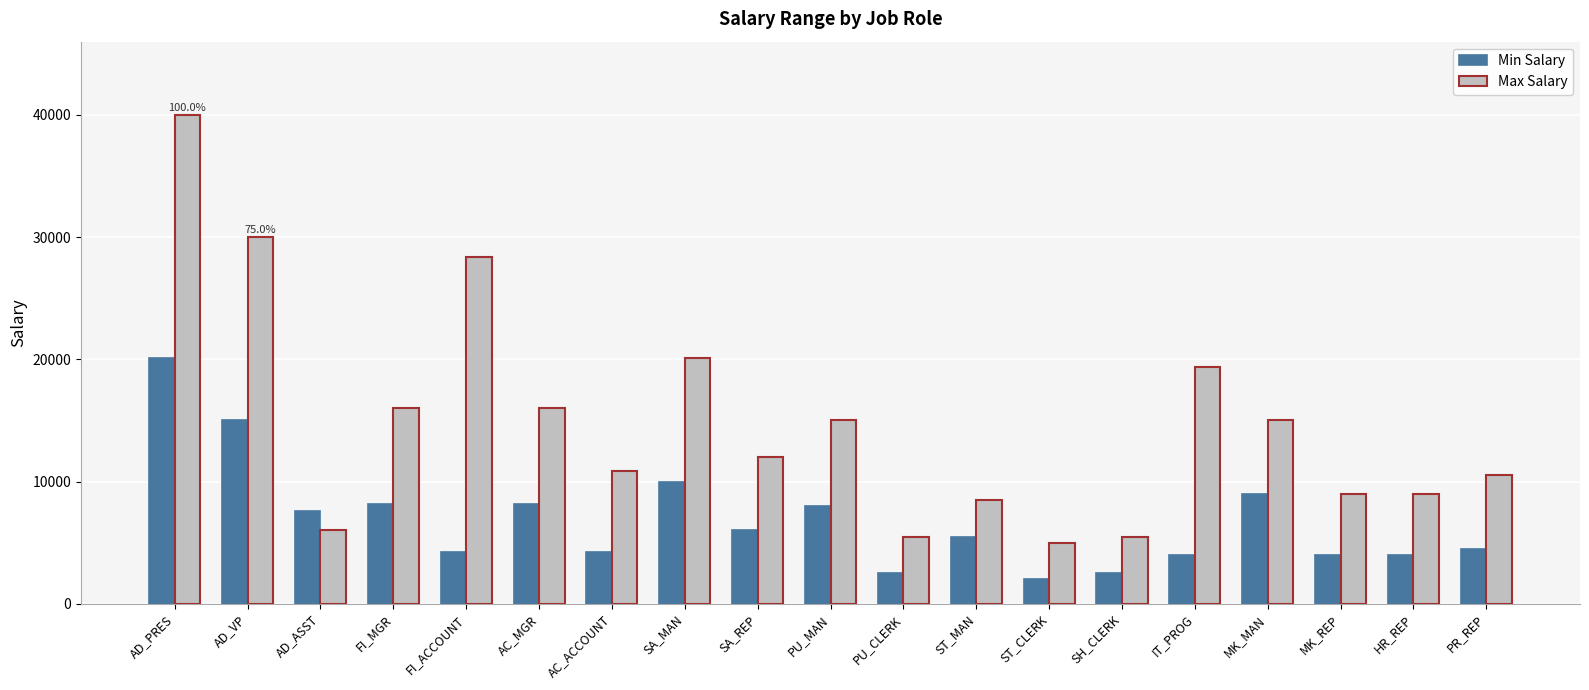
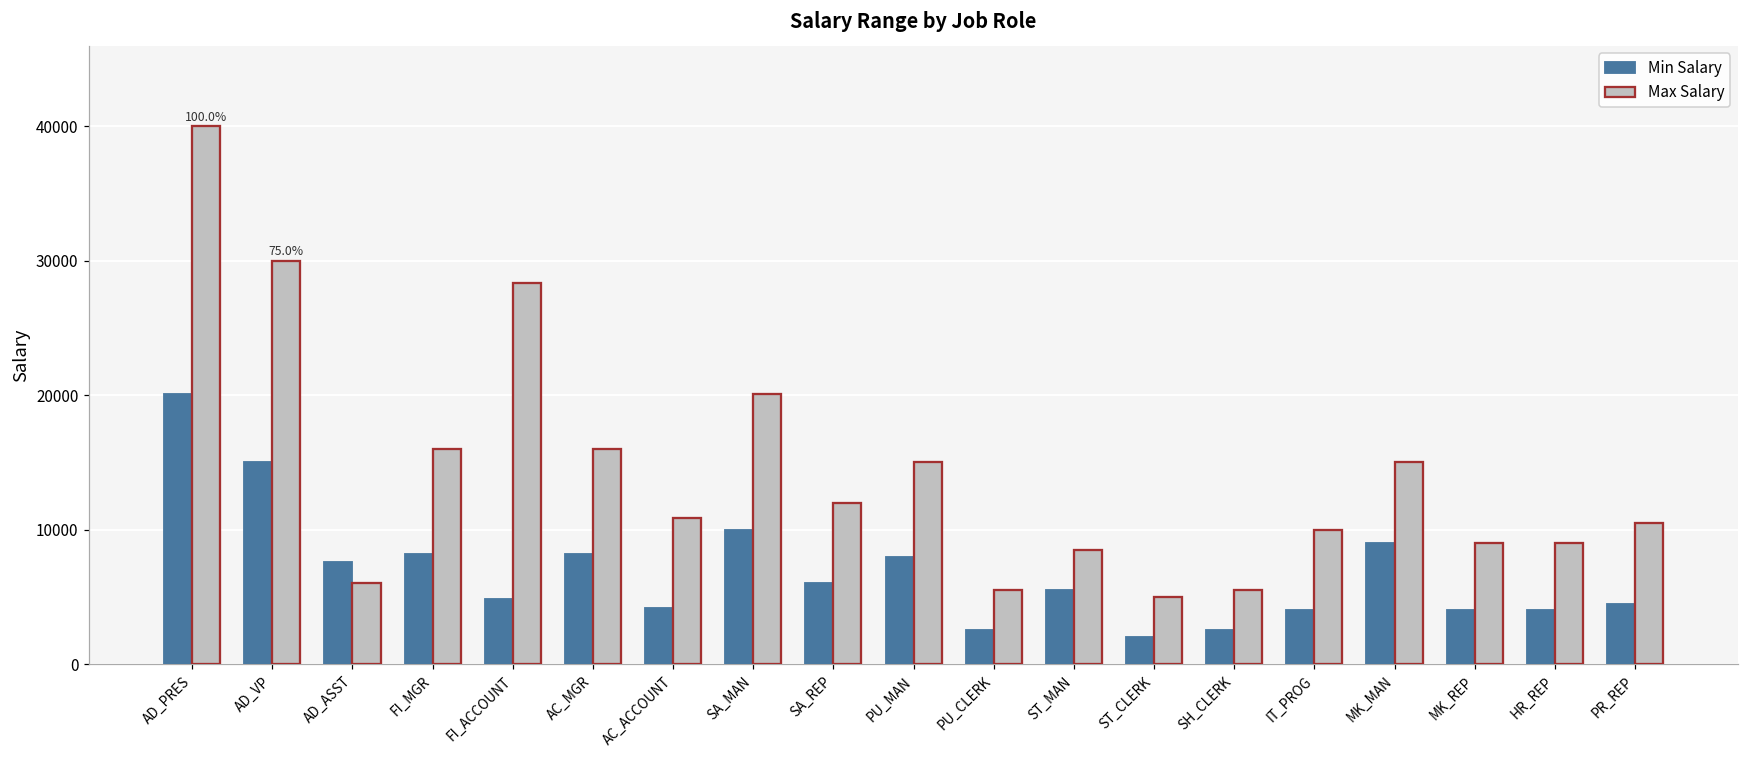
Min Salary, FI_ACCOUNT: 4200 -> 4900
Max Salary, IT_PROG: 19400 -> 10000
